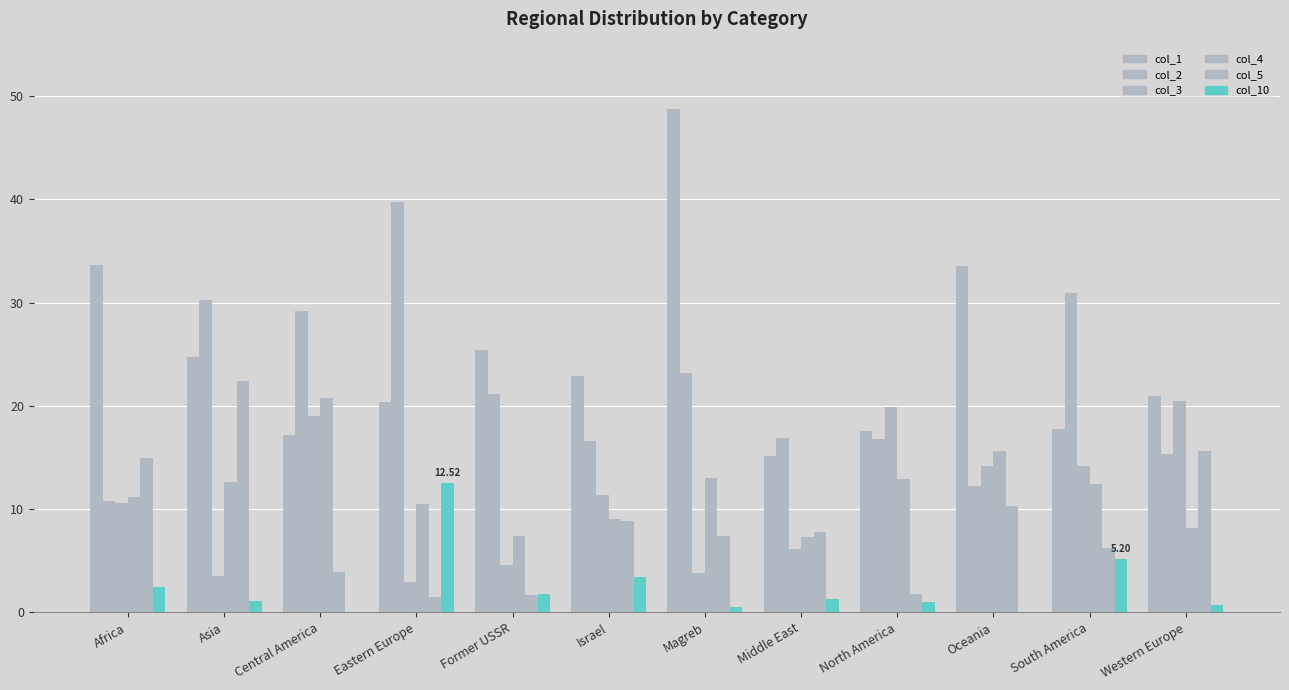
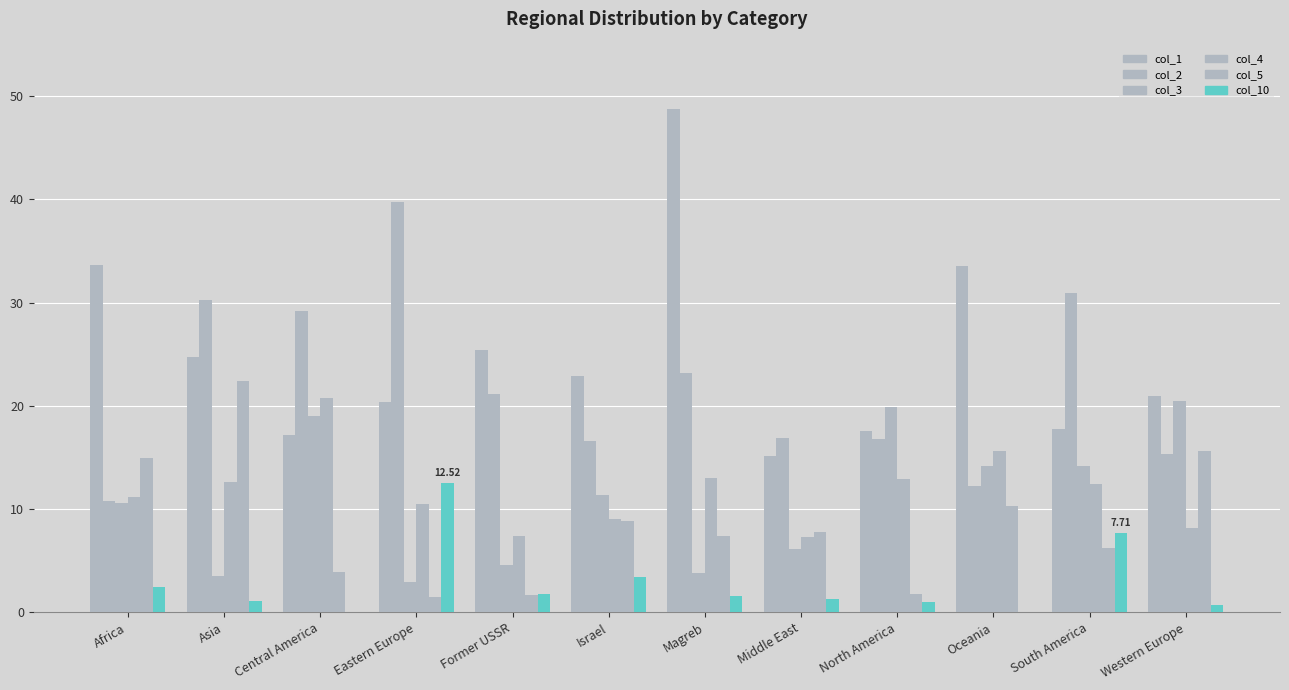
col_10, Magreb: 0.5 -> 1.6
col_10, South America: 5.20 -> 7.71
